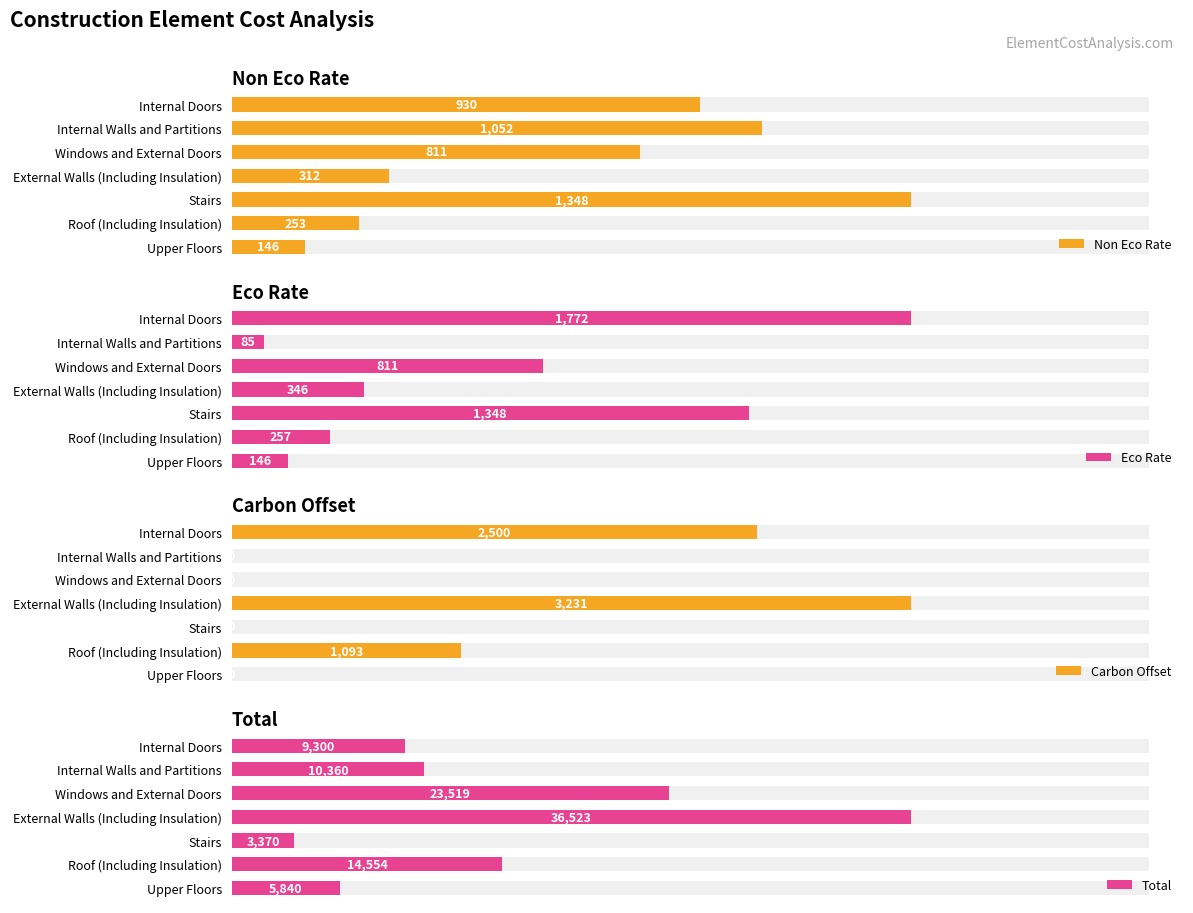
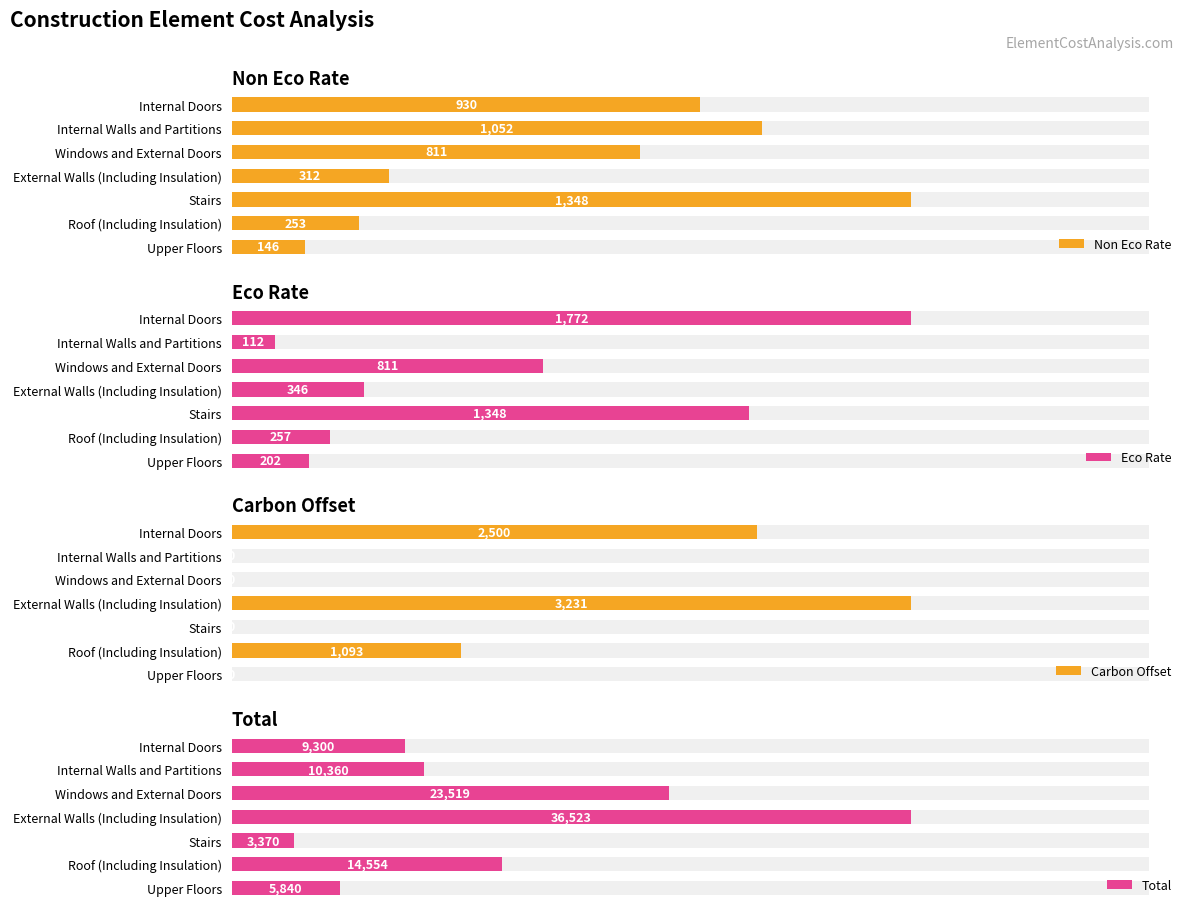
Eco Rate, Eco Rate, Internal Walls and Partitions: 85 -> 112
Eco Rate, Eco Rate, Upper Floors: 146 -> 202
